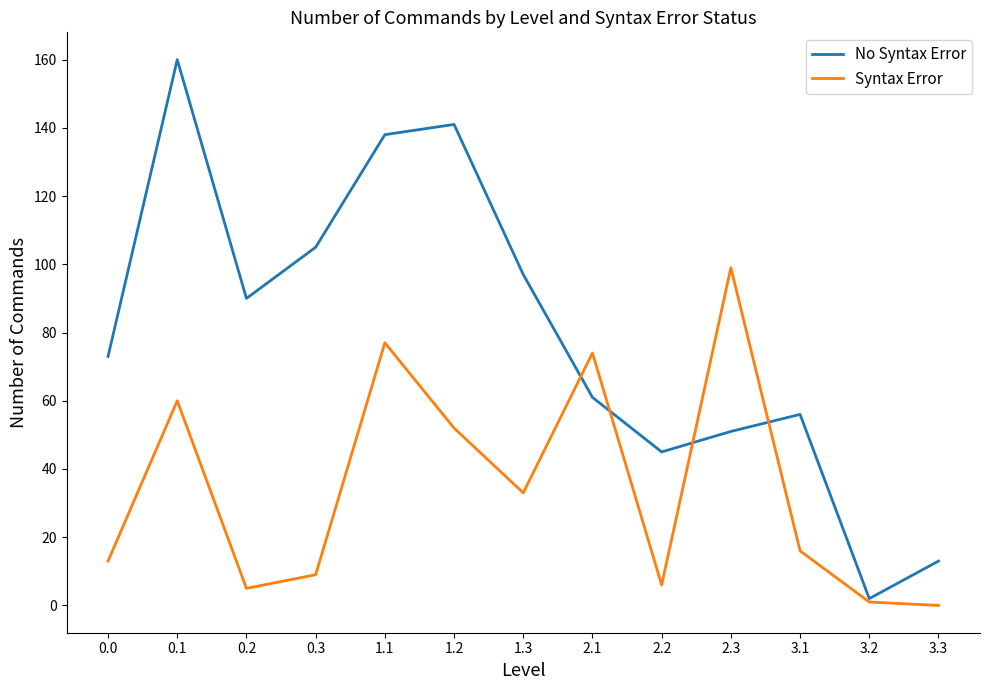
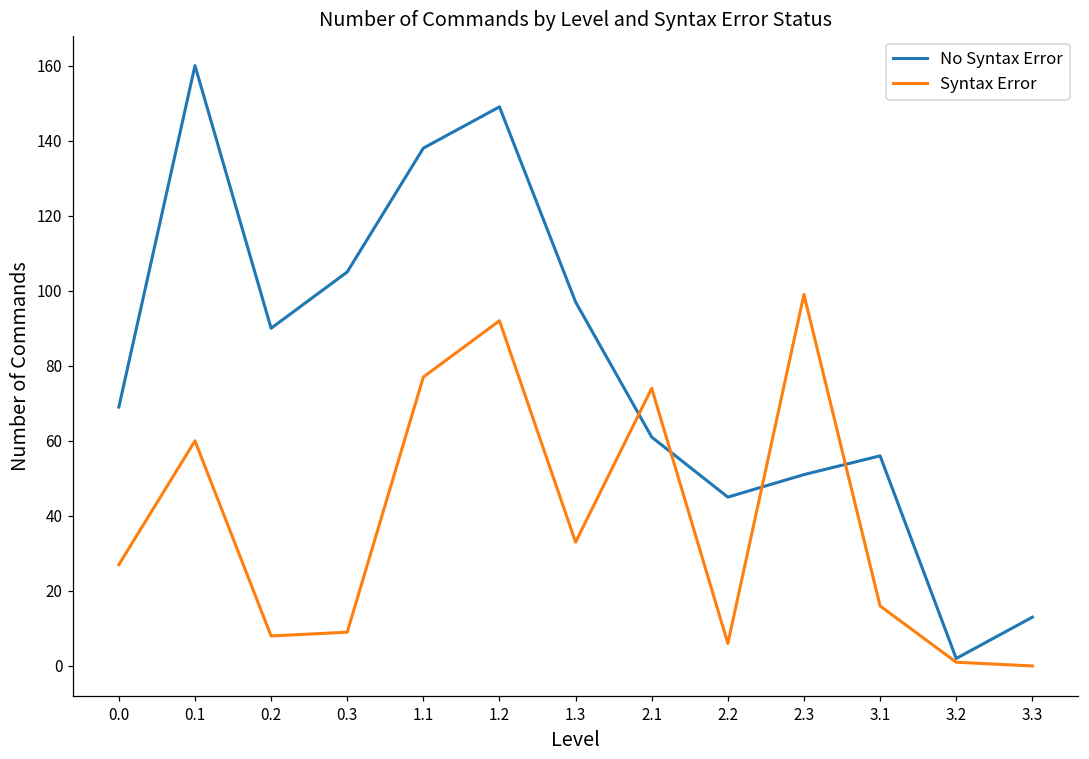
No Syntax Error, 0.0: 73 -> 69
Syntax Error, 0.0: 13 -> 27
Syntax Error, 0.2: 5 -> 8
No Syntax Error, 1.2: 141 -> 149
Syntax Error, 1.2: 52 -> 92
